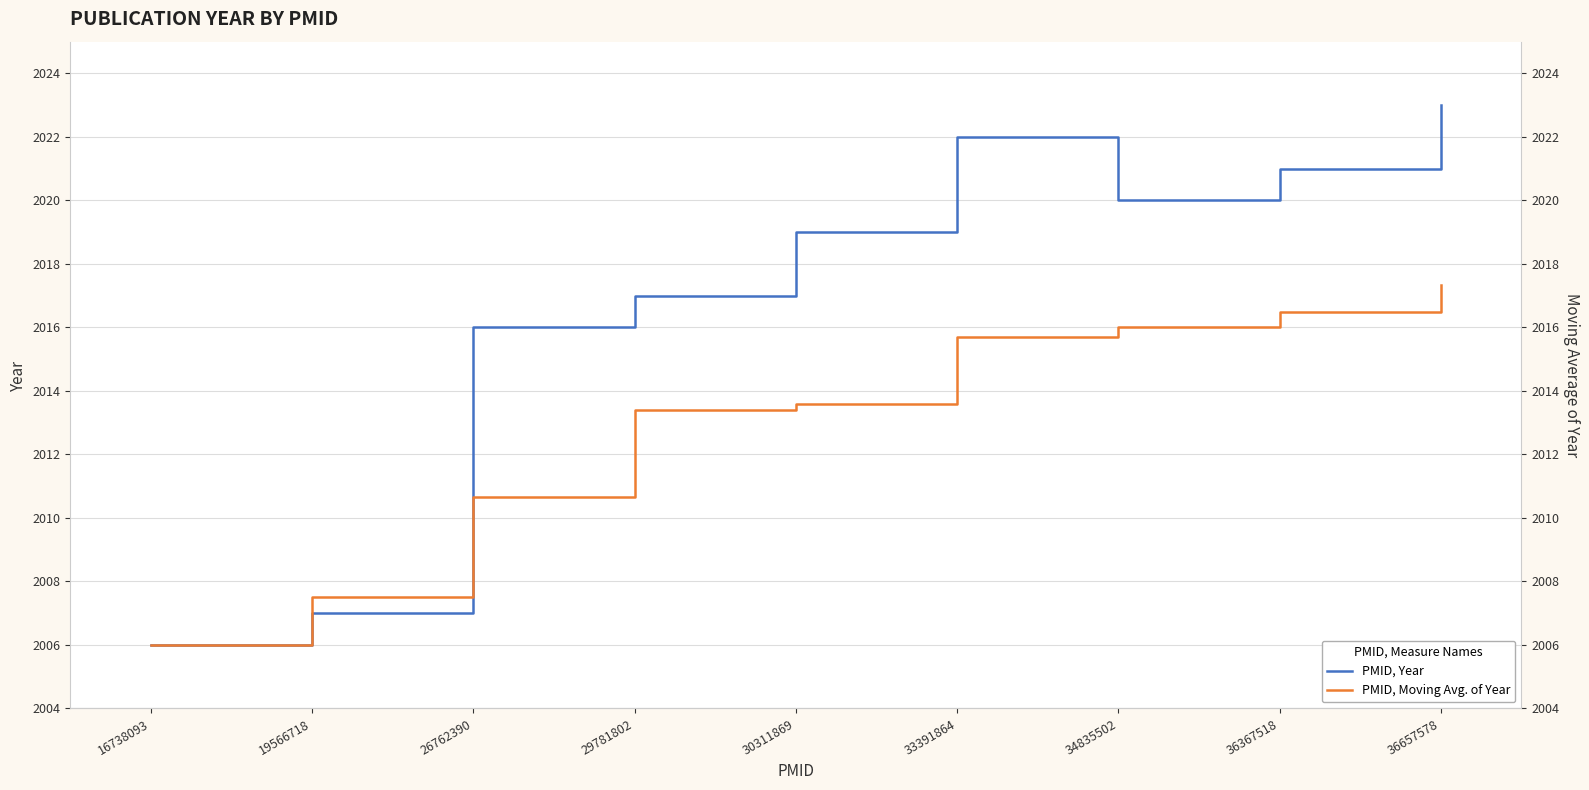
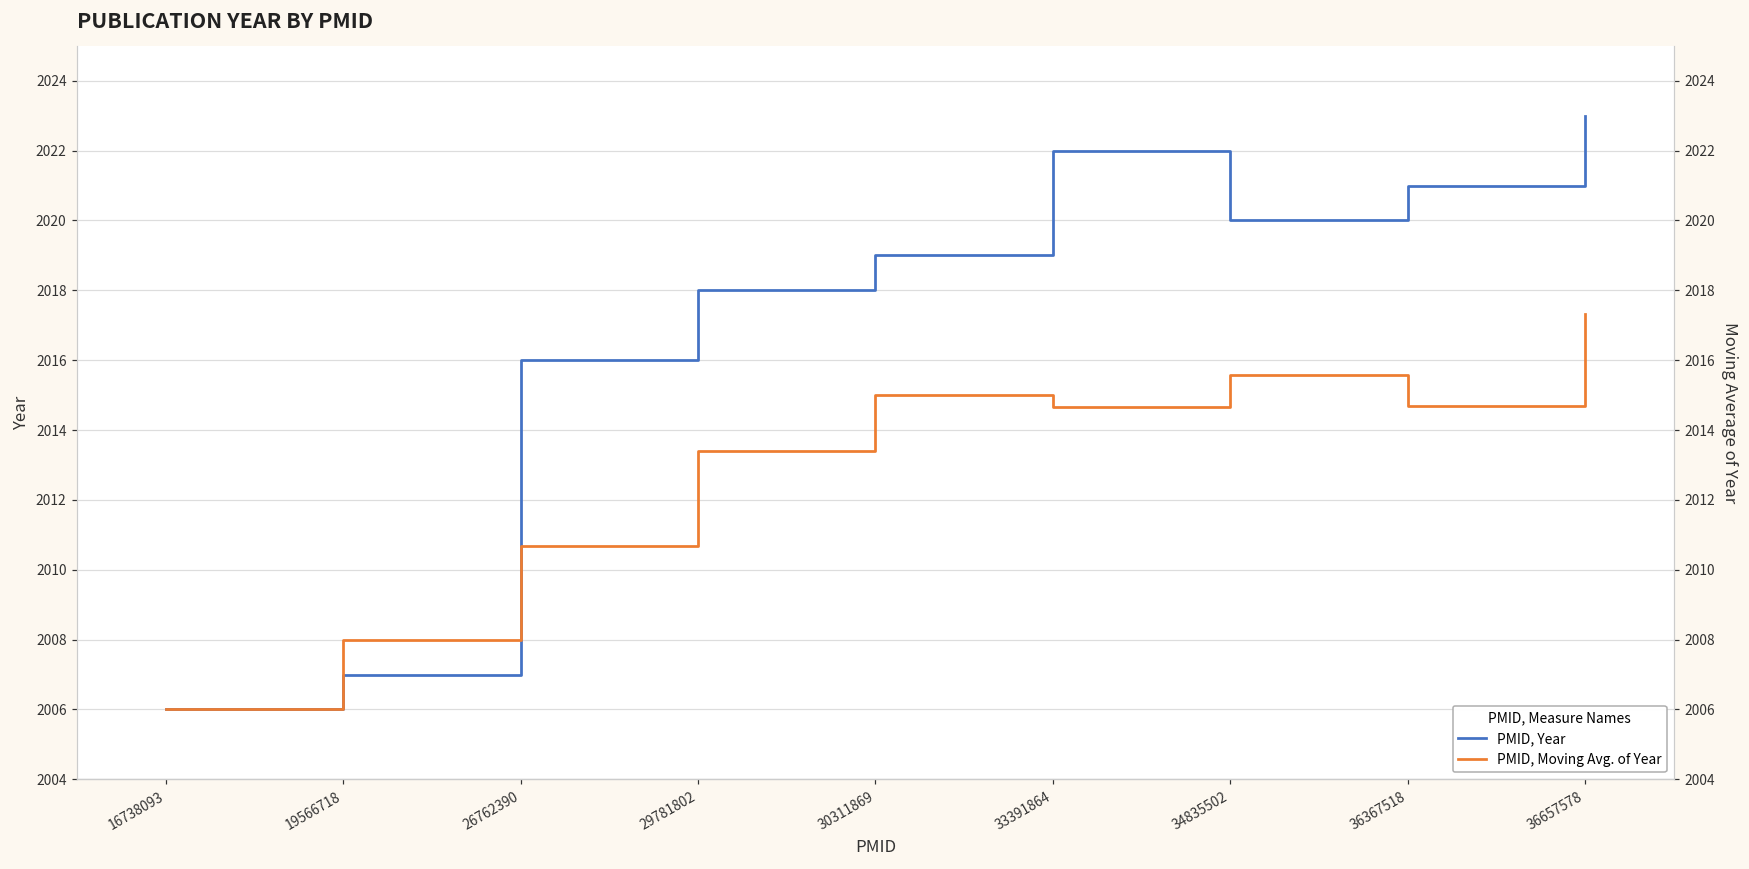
PMID, Year, 29781802: 2017 -> 2018
PMID, Moving Avg. of Year, 19566718: 2007.5 -> 2008.0
PMID, Moving Avg. of Year, 30311869: 2013.6 -> 2015.0
PMID, Moving Avg. of Year, 33391864: 2015.7 -> 2014.7
PMID, Moving Avg. of Year, 34835502: 2016.0 -> 2015.6
PMID, Moving Avg. of Year, 36367518: 2016.5 -> 2014.7
